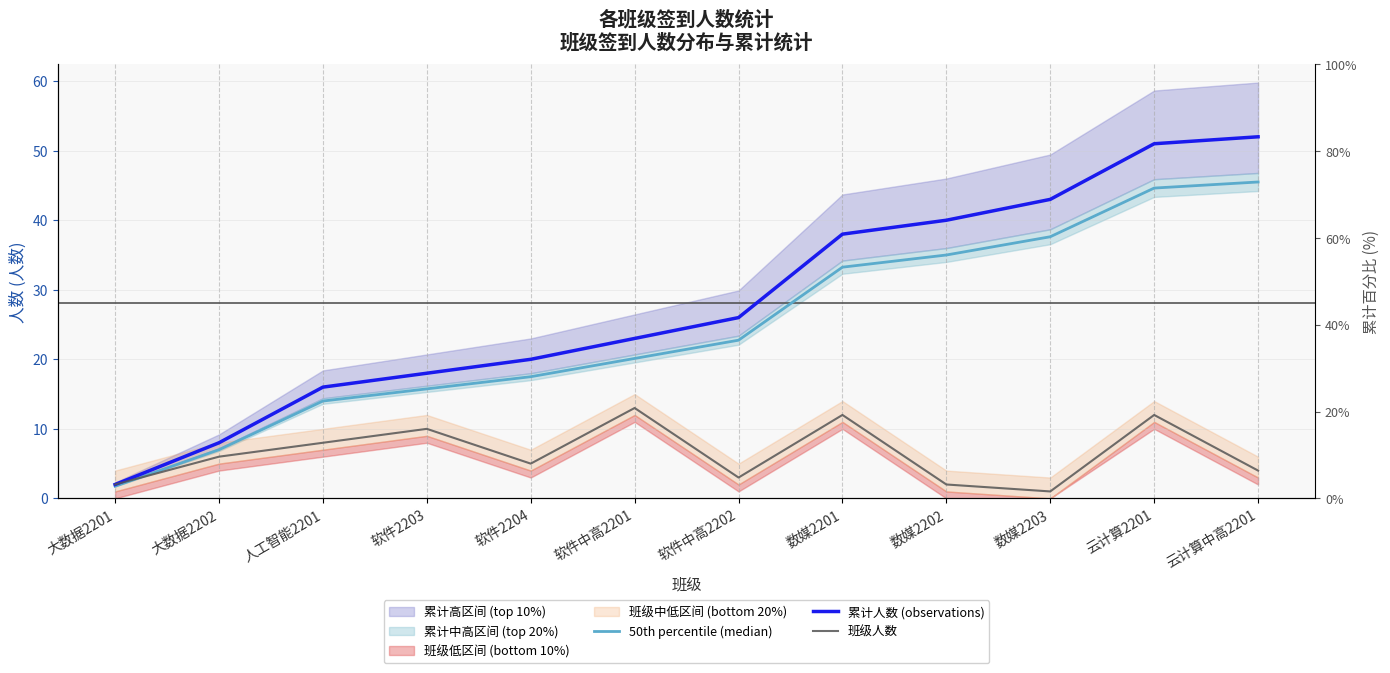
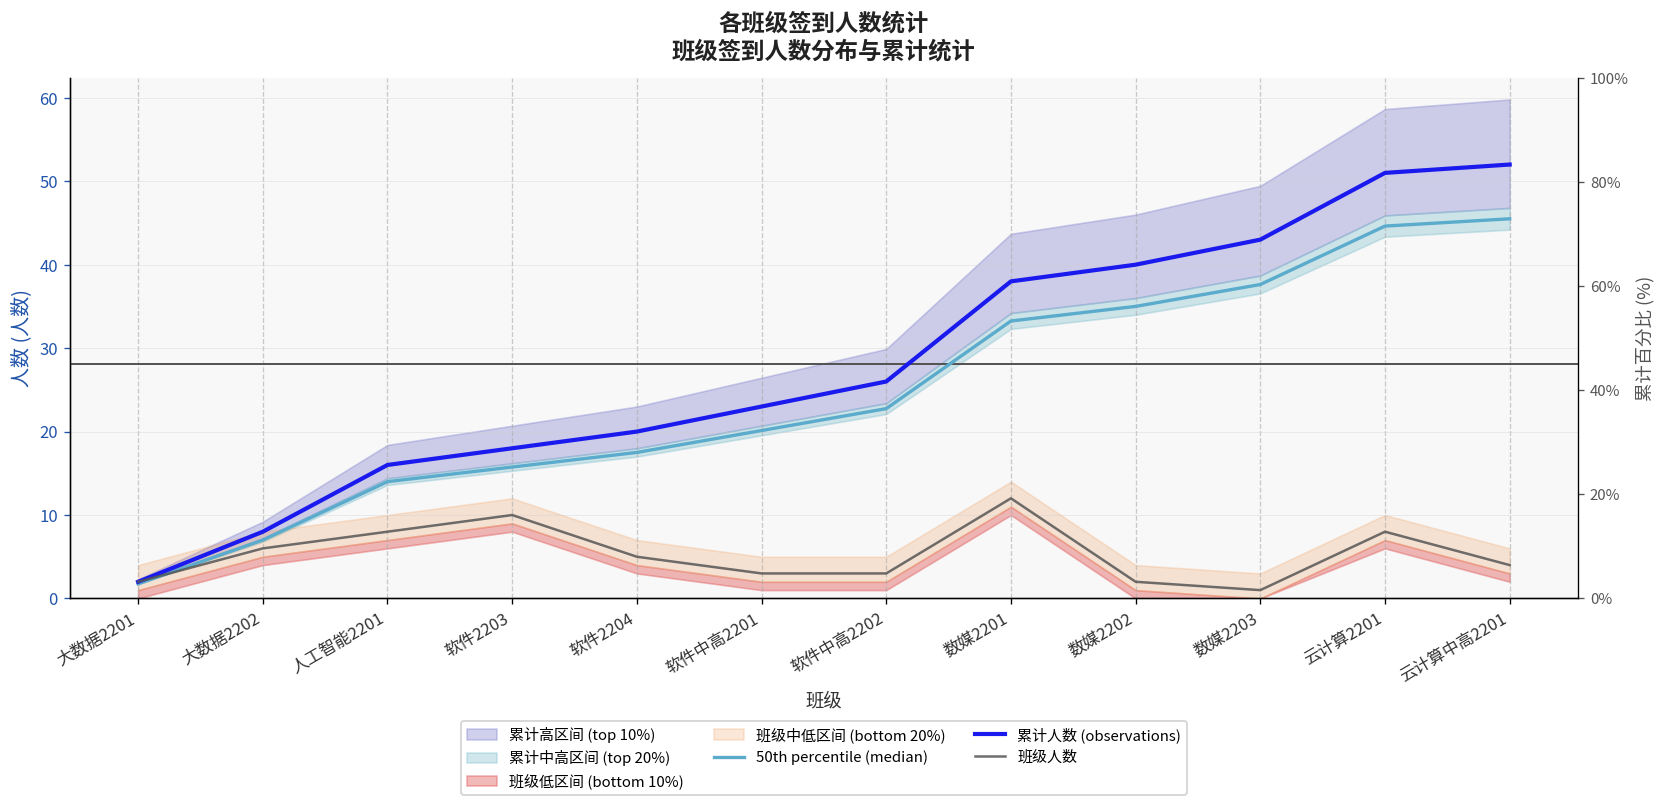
班级人数, 软件中高2201: 13 -> 3
班级人数, 云计算2201: 12 -> 8
